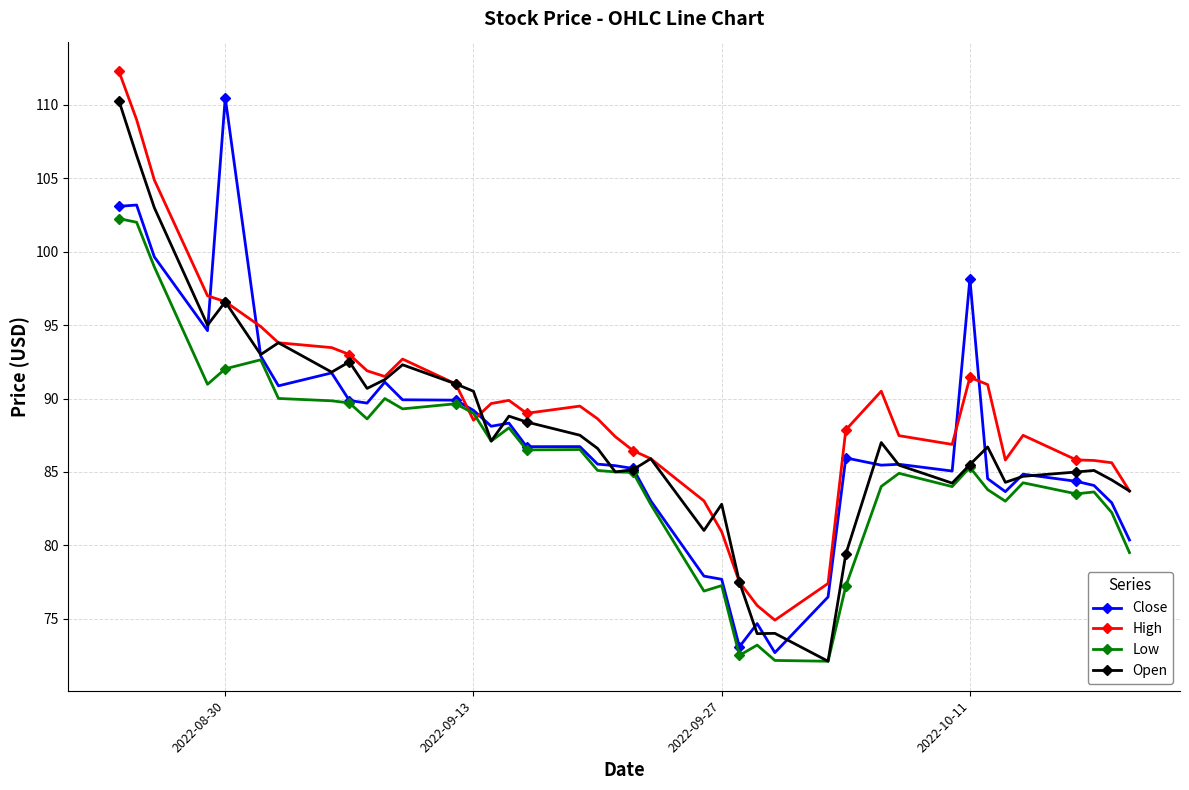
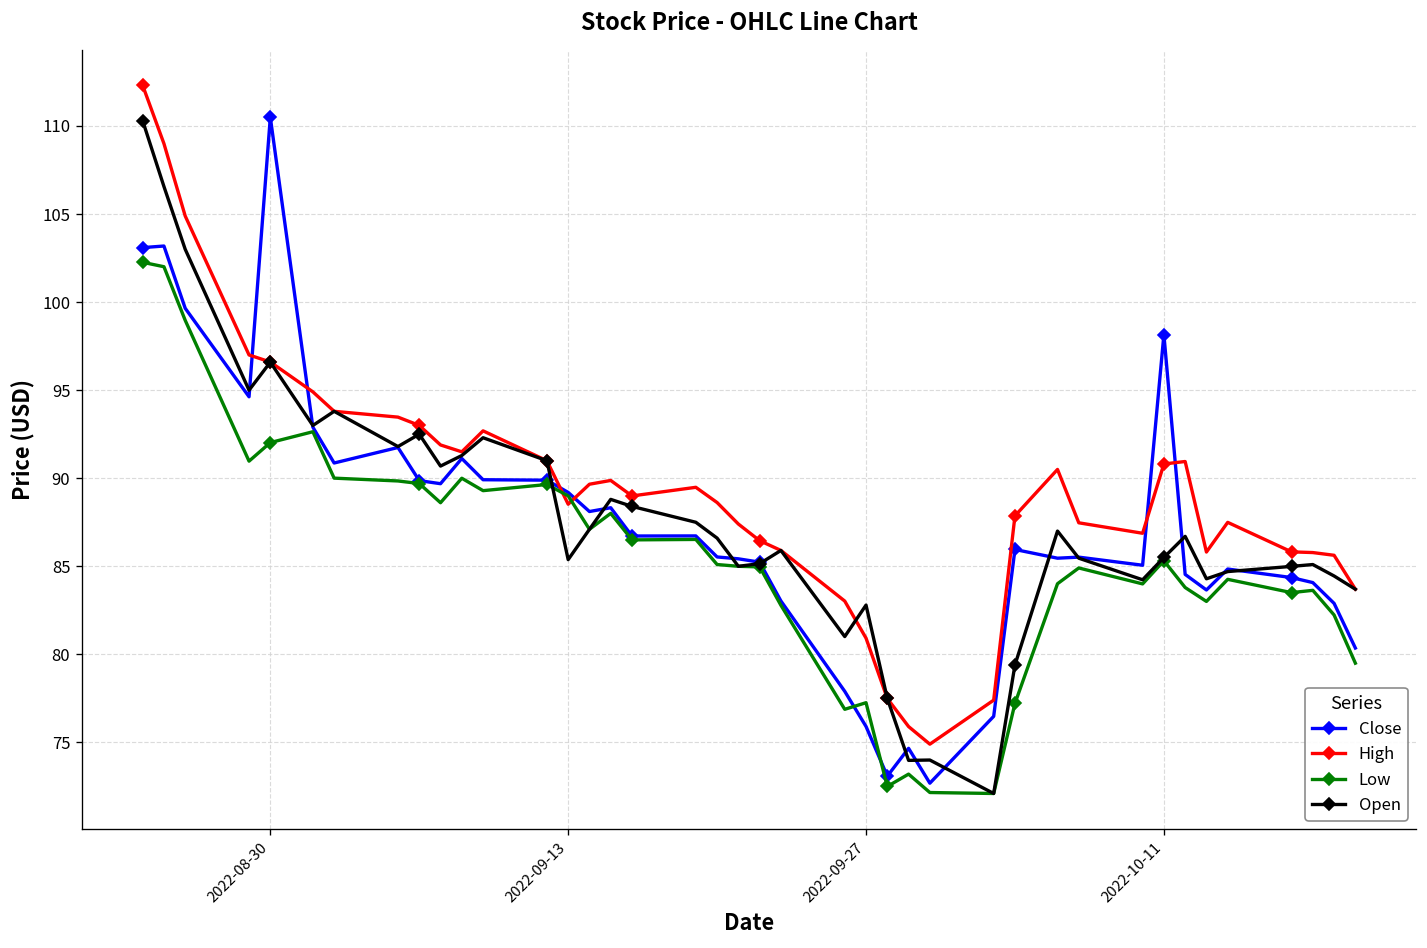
Open, 2022-09-13: 90.5 -> 85.4
Close, 2022-09-27: 77.7 -> 75.9
High, 2022-10-11: 91.4 -> 90.8
